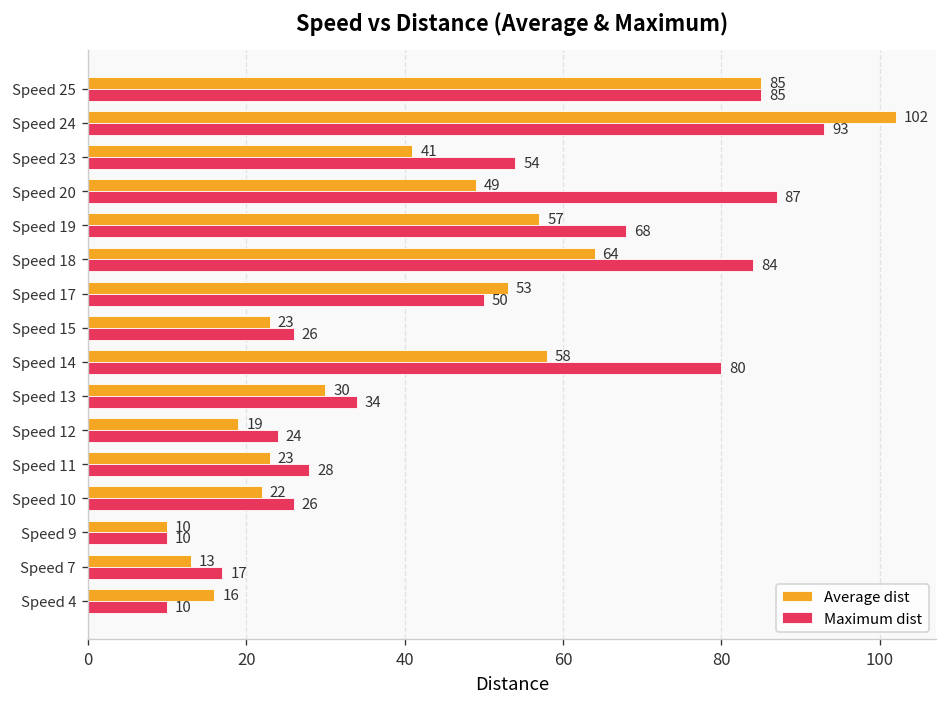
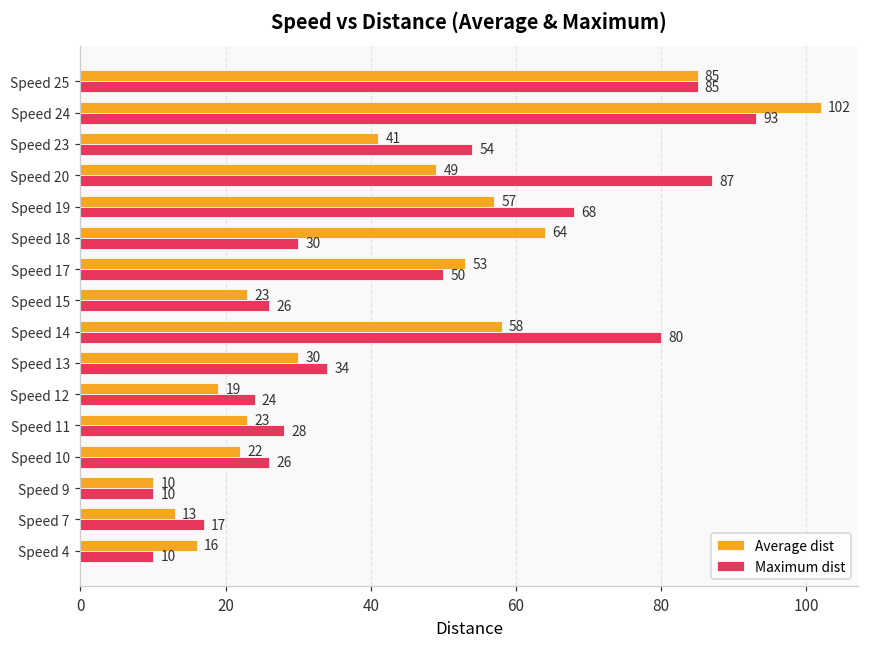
Maximum dist, Speed 18: 84 -> 30
